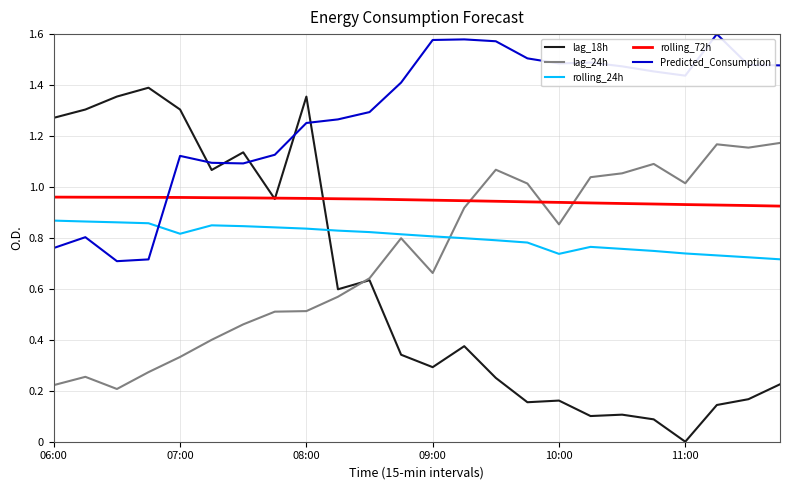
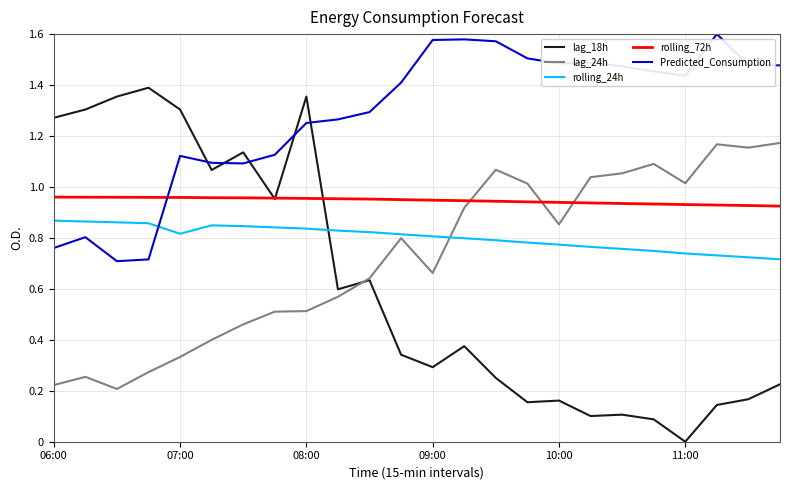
rolling_24h, 10:00: 0.74 -> 0.77
